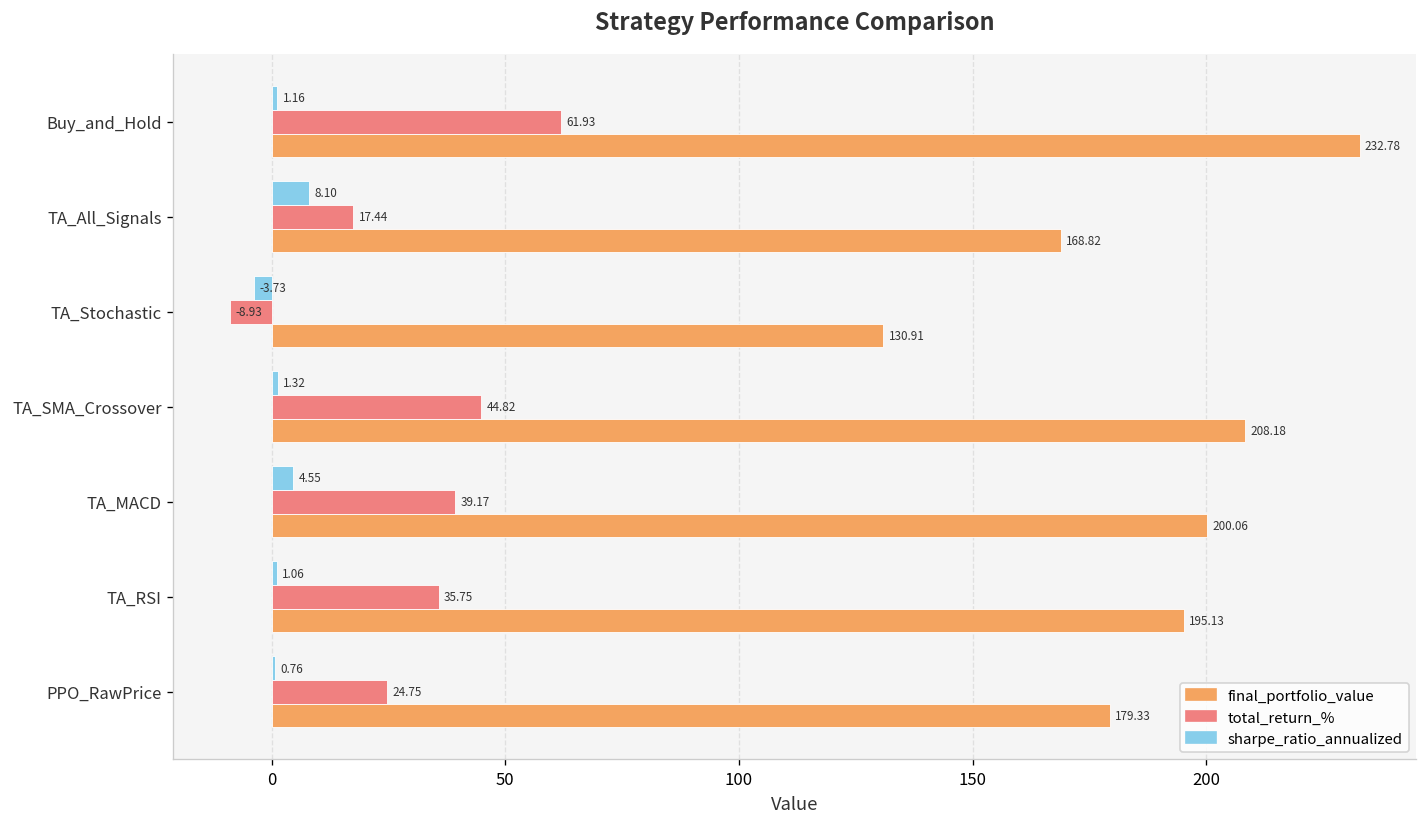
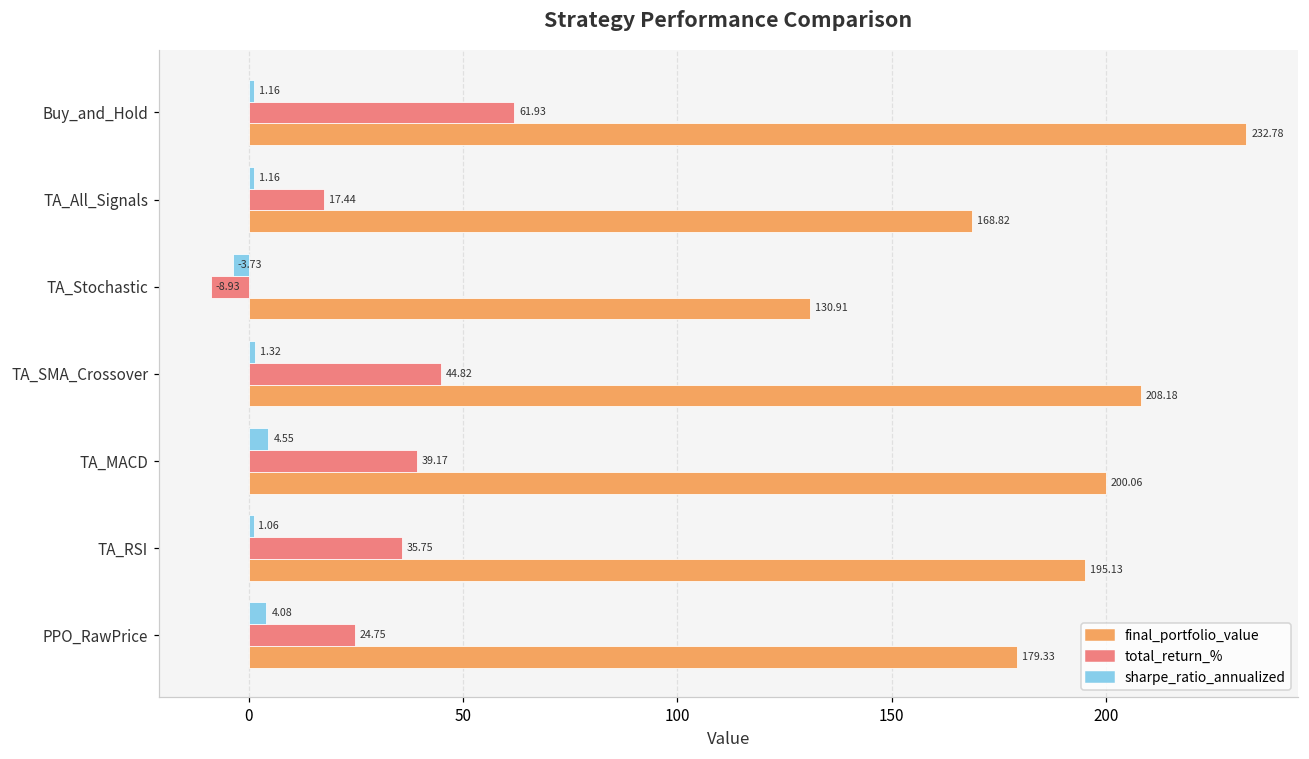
sharpe_ratio_annualized, TA_All_Signals: 8.10 -> 1.16
sharpe_ratio_annualized, PPO_RawPrice: 0.76 -> 4.08
